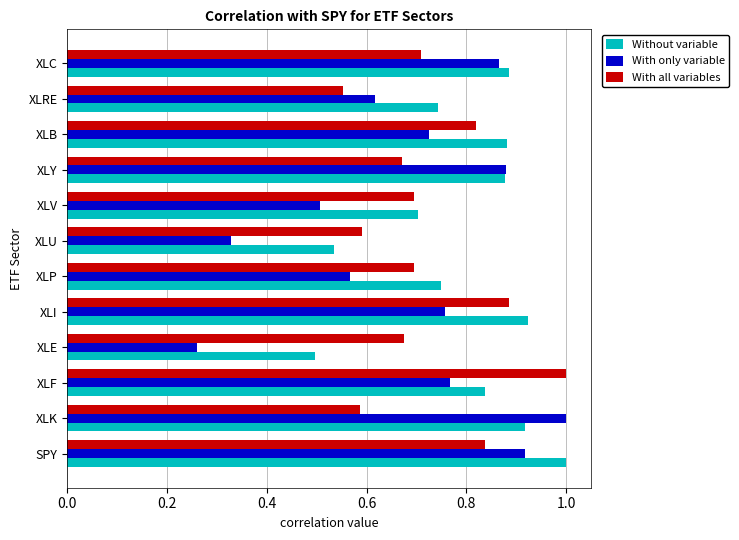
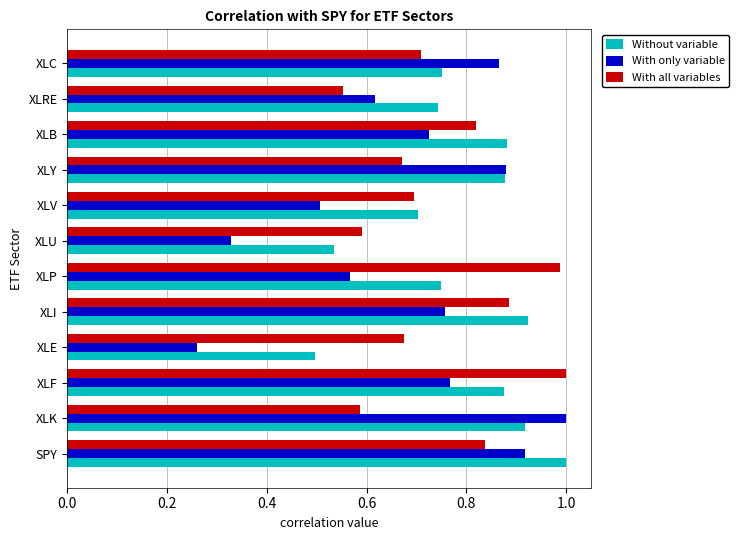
Without variable, XLC: 0.88 -> 0.75
With all variables, XLP: 0.69 -> 0.99
Without variable, XLF: 0.84 -> 0.88
